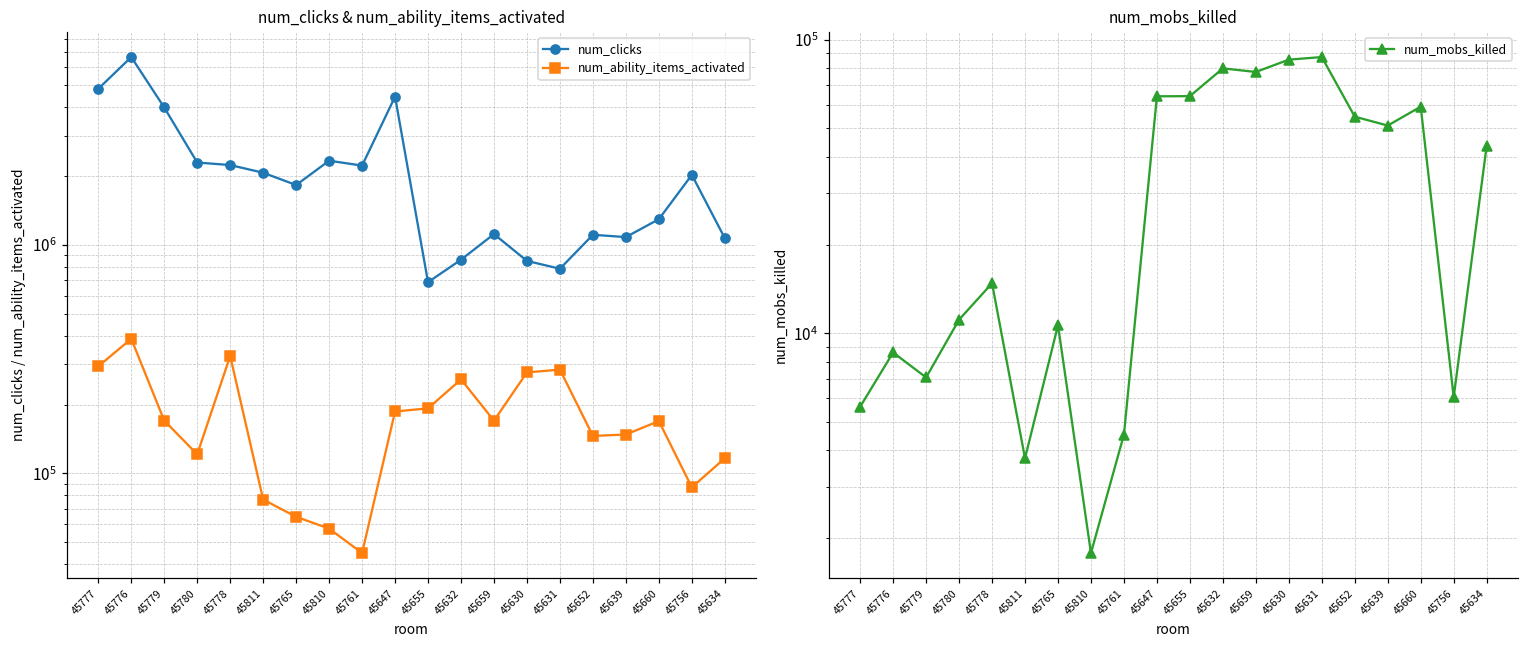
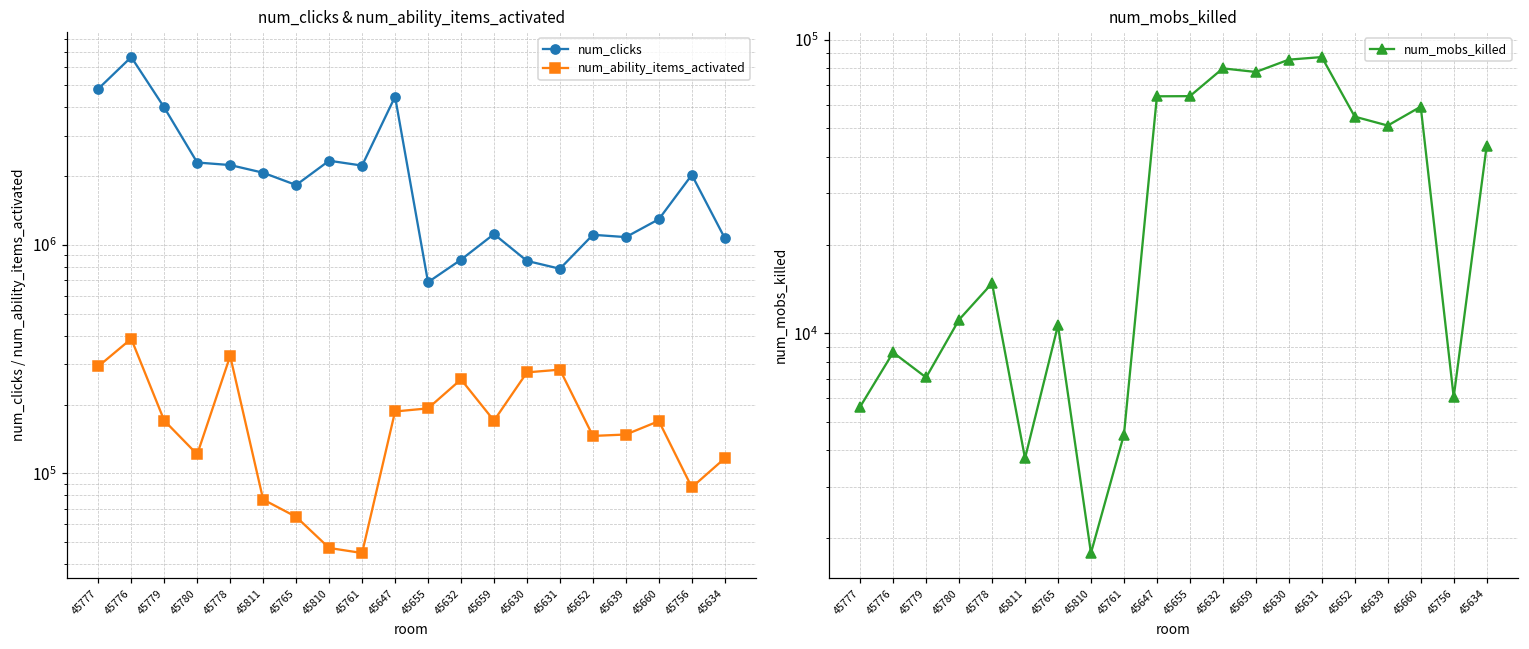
num_clicks & num_ability_items_activated, num_ability_items_activated, 45810: 57000 -> 47000
